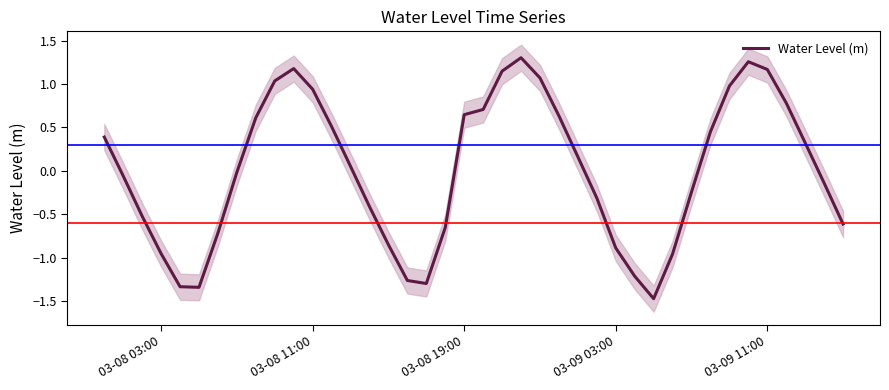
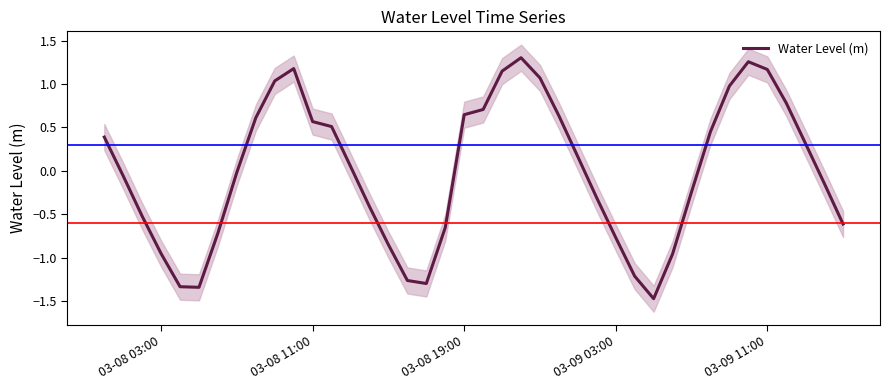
Water Level (m), 03-08 11:00: 0.9 -> 0.6
Water Level (m), 03-09 03:00: -0.9 -> -0.8
